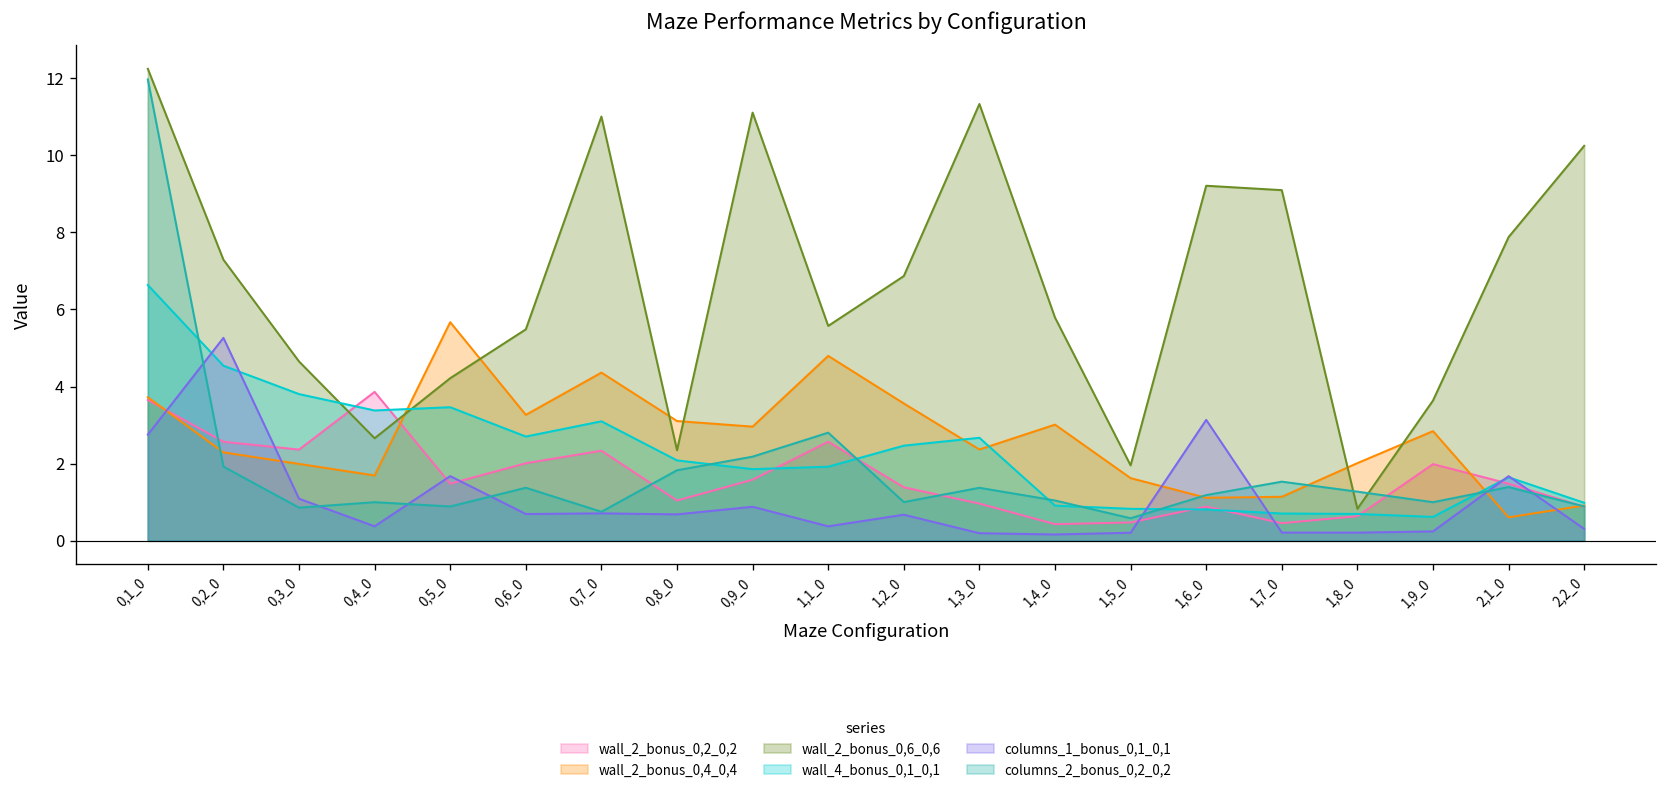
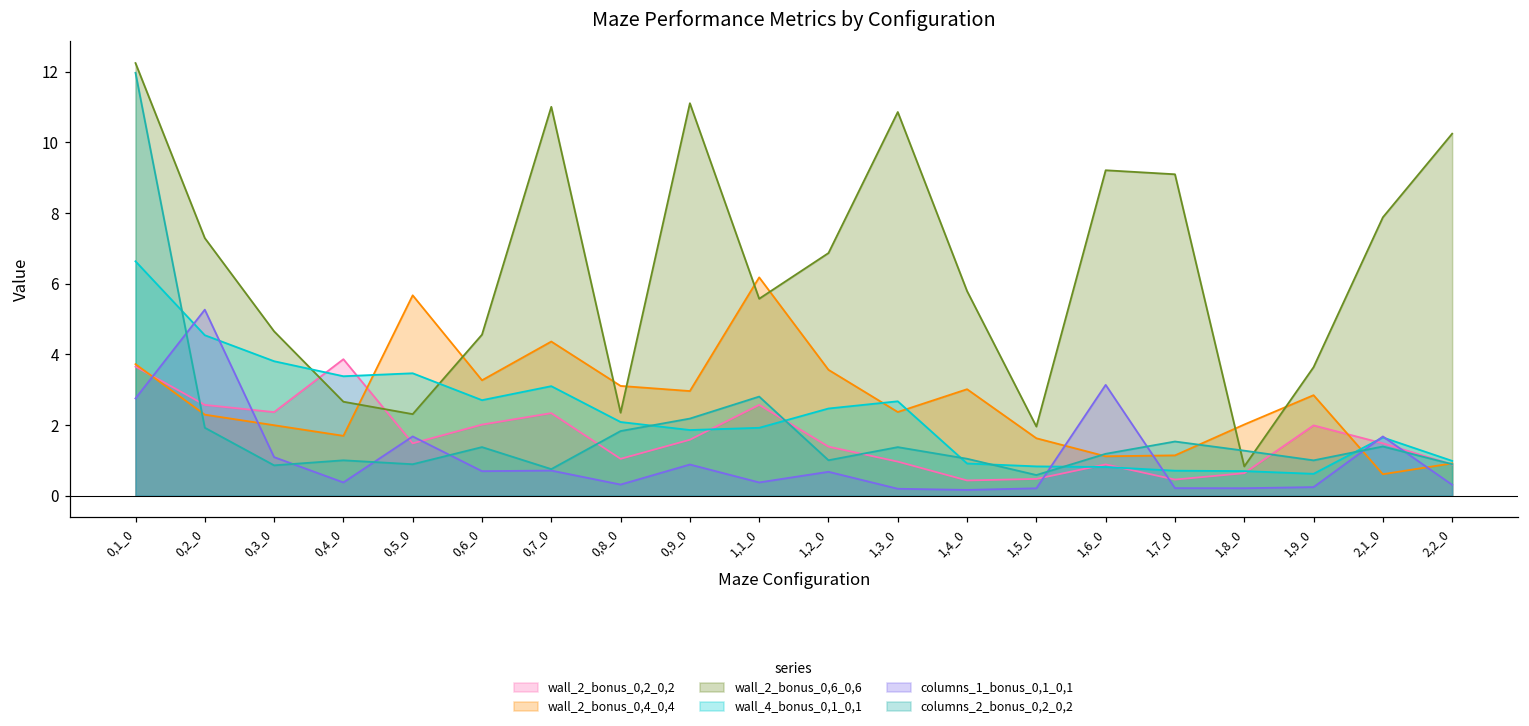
wall_2_bonus_0,6_0,6, 0,5_0: 4.2 -> 2.3
wall_2_bonus_0,6_0,6, 0,6_0: 5.5 -> 4.6
columns_1_bonus_0,1_0,1, 0,8_0: 0.7 -> 0.3
wall_2_bonus_0,4_0,4, 1,1_0: 4.8 -> 6.2
wall_2_bonus_0,6_0,6, 1,3_0: 11.3 -> 10.9
